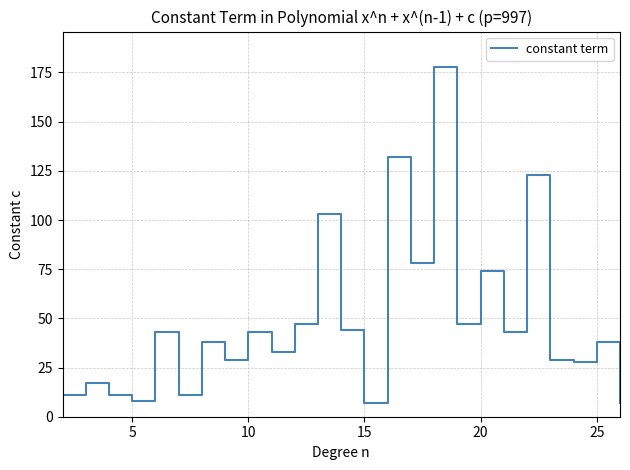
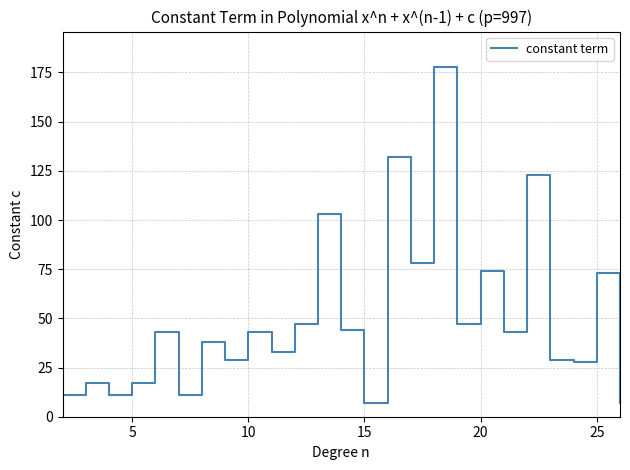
5: 8 -> 17
25: 38 -> 73
